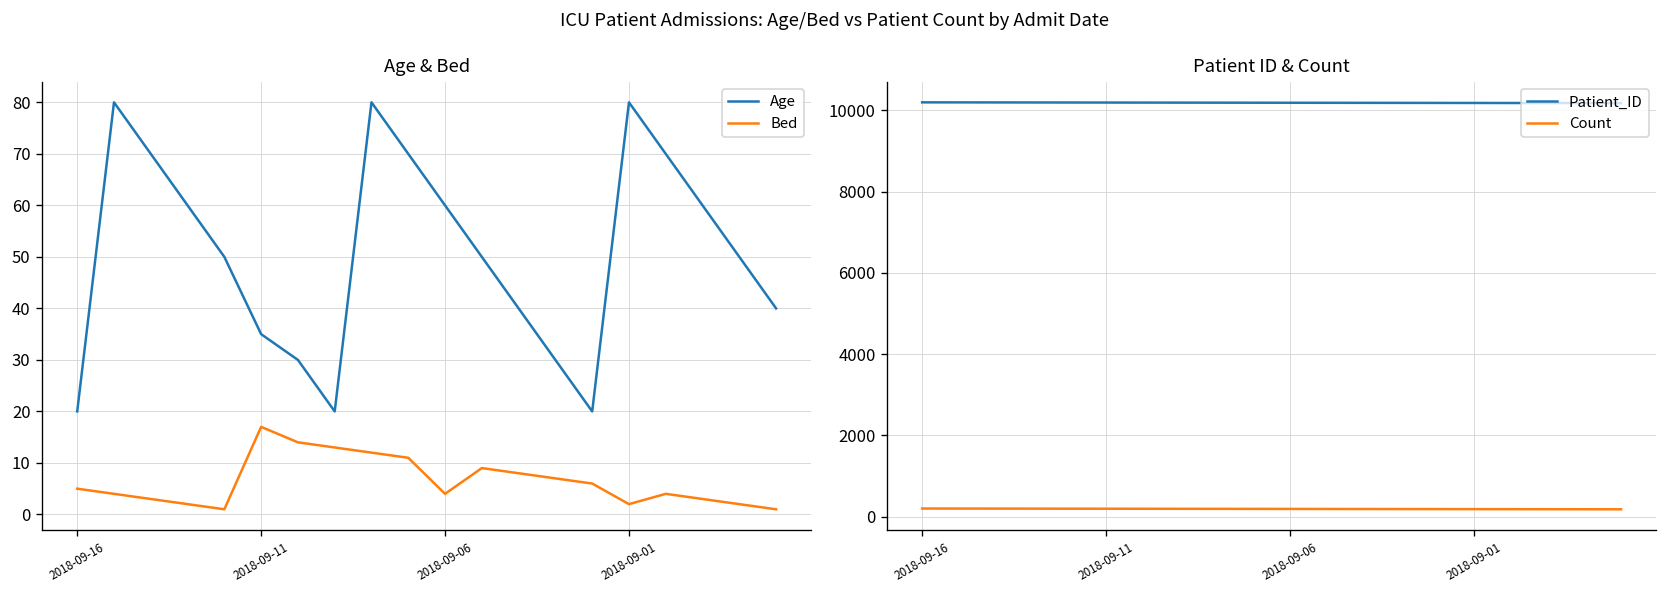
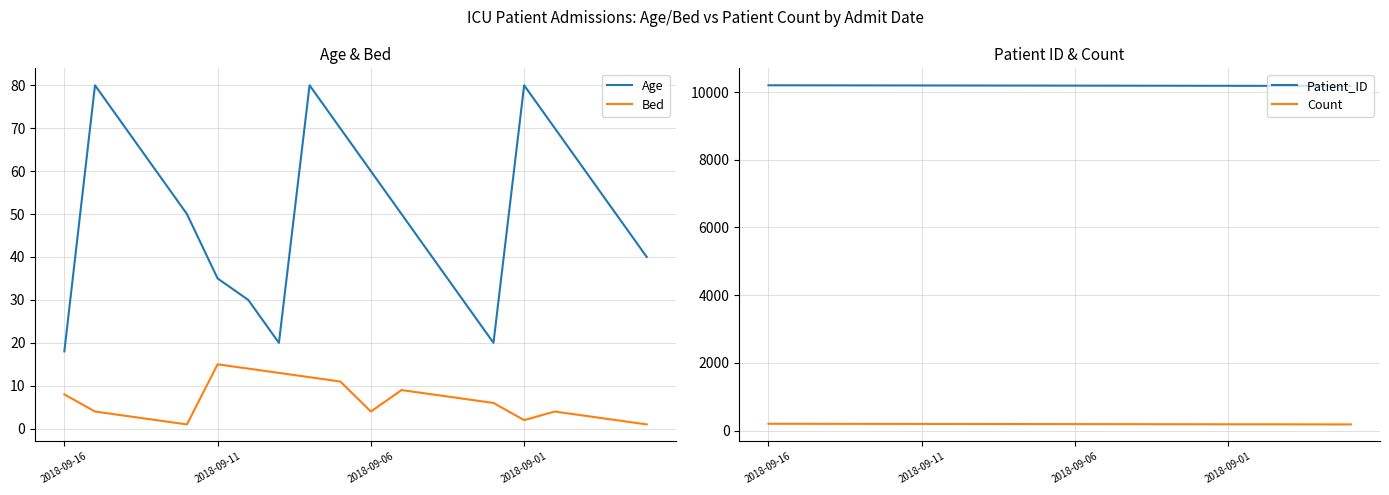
Age & Bed, Age, 2018-09-16: 20 -> 18
Age & Bed, Bed, 2018-09-16: 5 -> 8
Age & Bed, Bed, 2018-09-11: 17 -> 15
